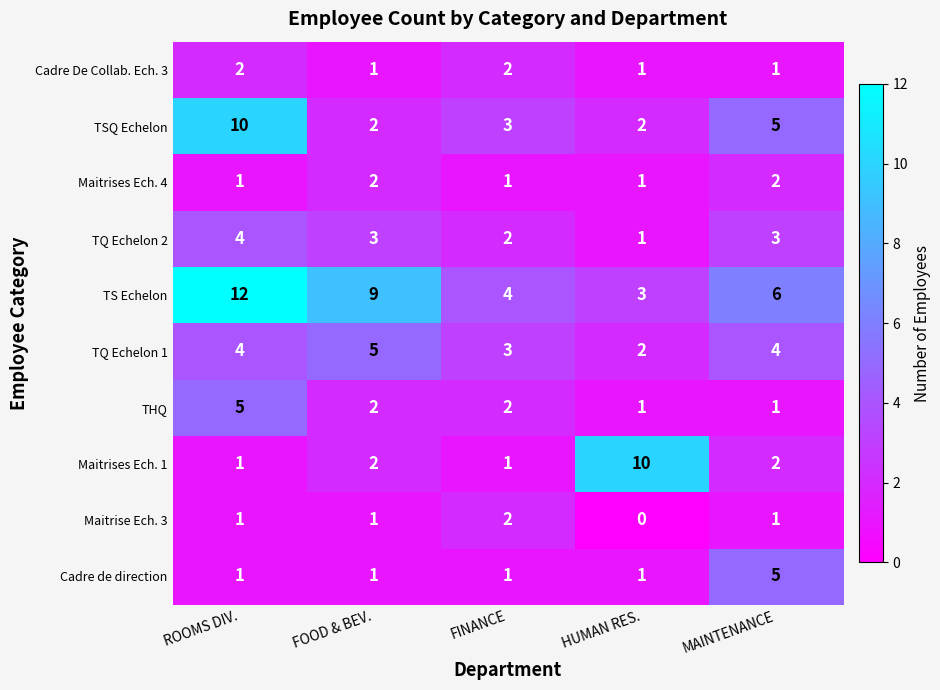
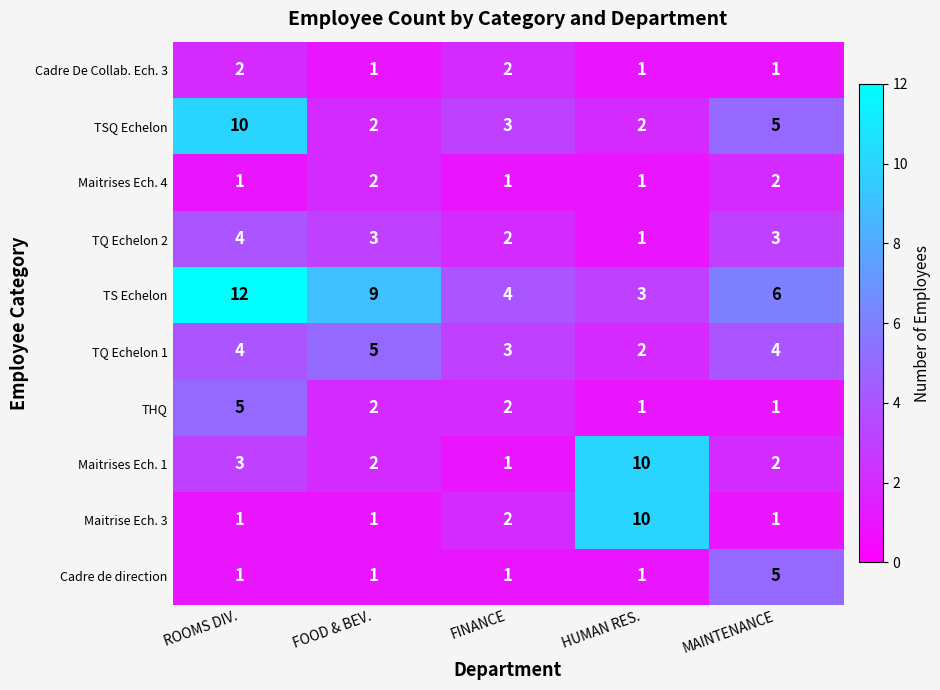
Maitrises Ech. 1, ROOMS DIV.: 1 -> 3
Maitrise Ech. 3, HUMAN RES.: 0 -> 10
